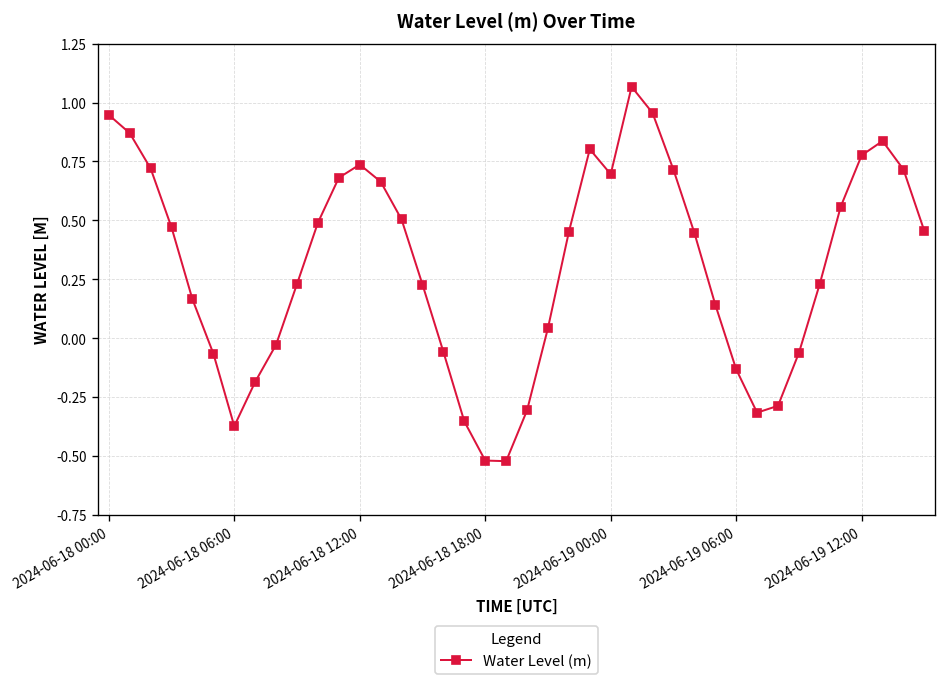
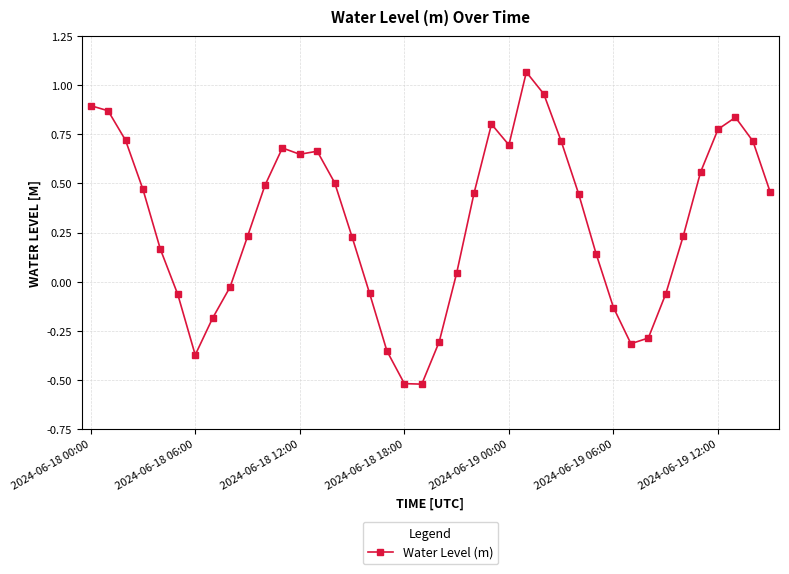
2024-06-18 00:00: 0.95 -> 0.90
2024-06-18 12:00: 0.74 -> 0.65
